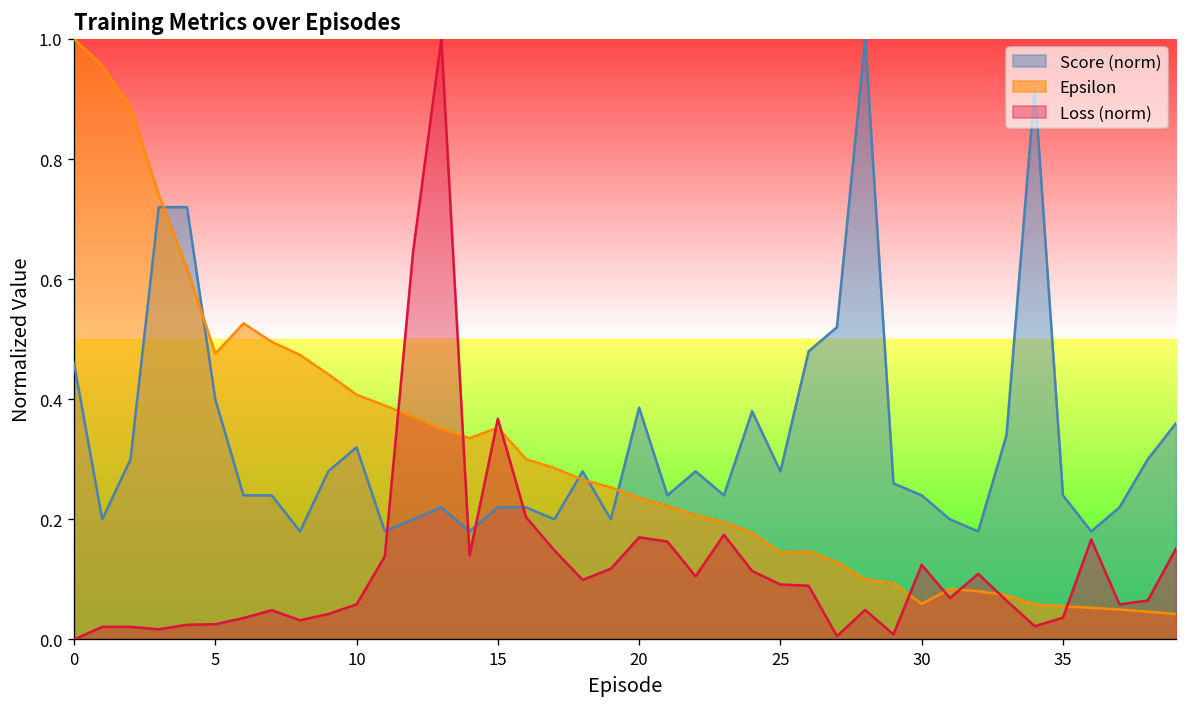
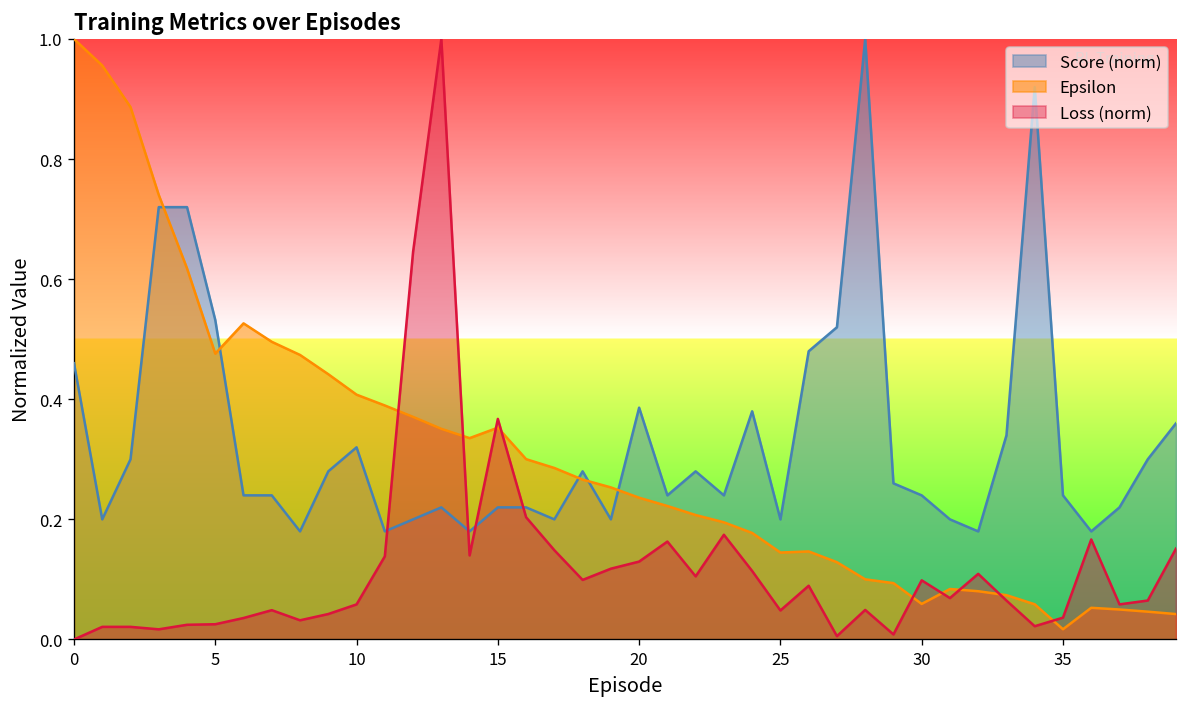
Score (norm), 5: 0.40 -> 0.53
Loss (norm), 20: 0.17 -> 0.13
Score (norm), 25: 0.28 -> 0.20
Loss (norm), 25: 0.09 -> 0.05
Loss (norm), 30: 0.12 -> 0.10
Epsilon, 35: 0.06 -> 0.02
